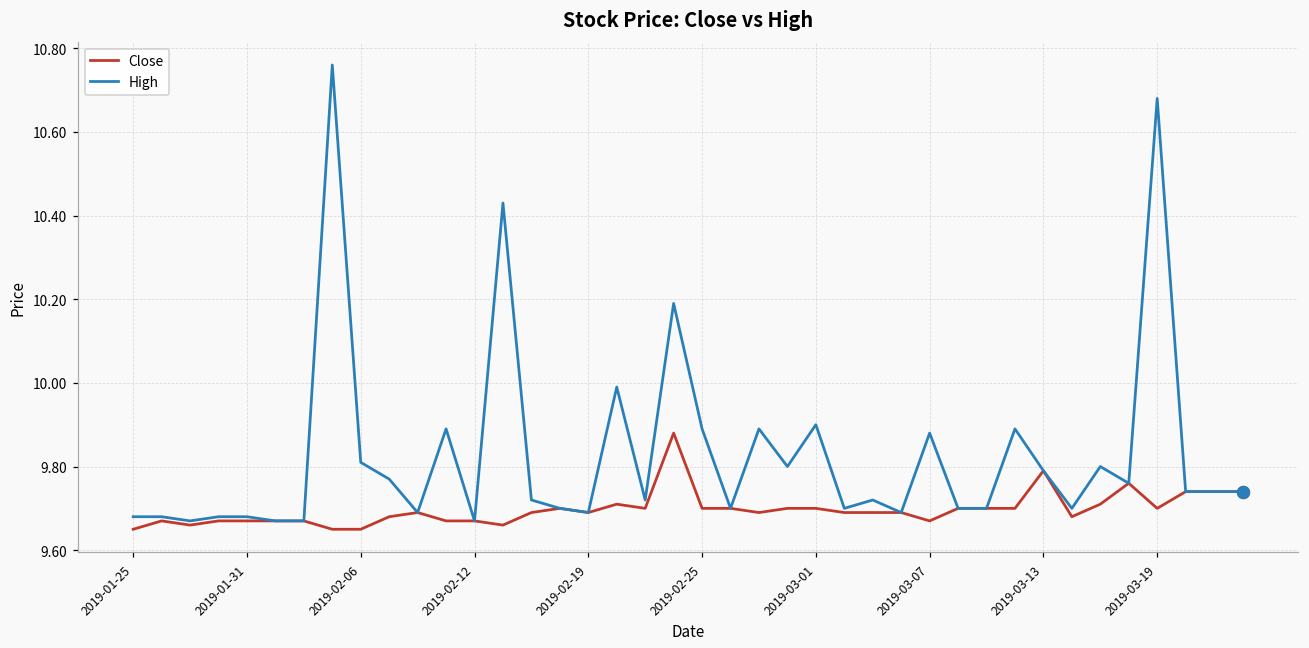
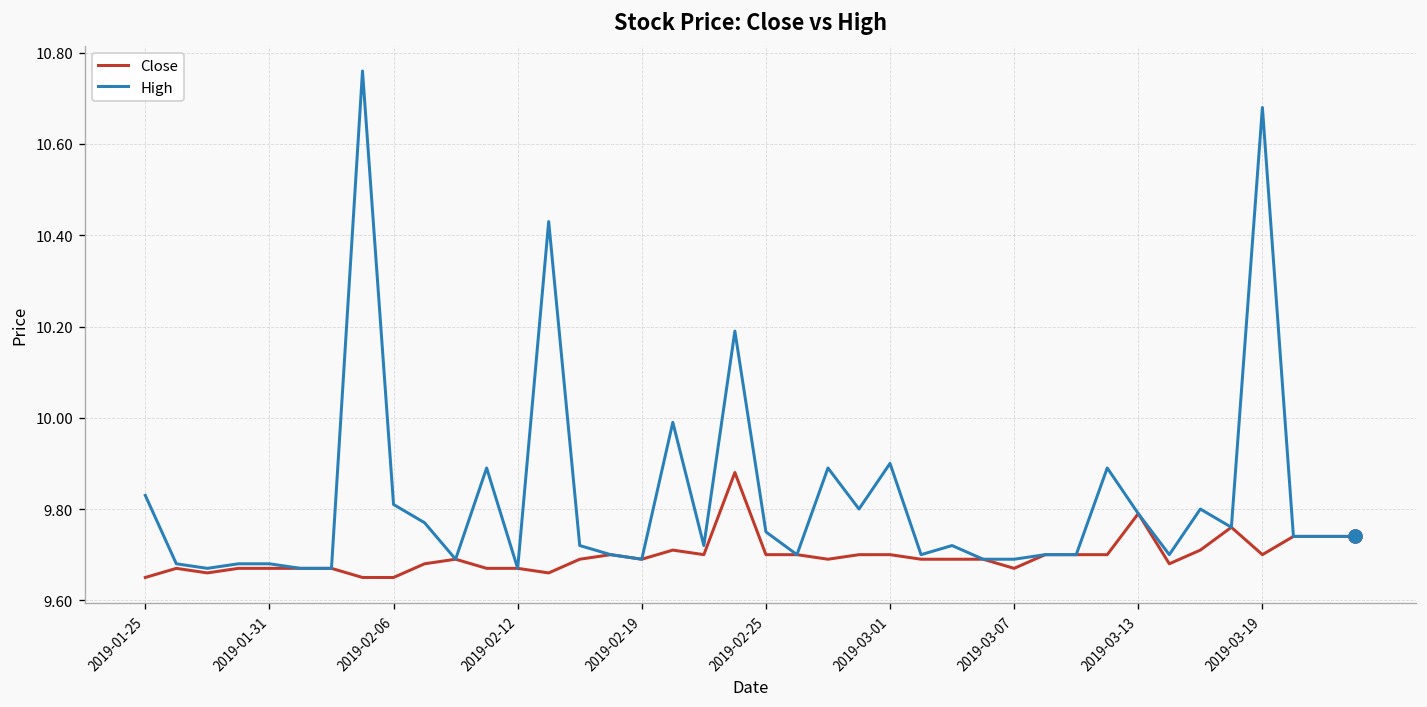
High, 2019-01-25: 9.68 -> 9.83
High, 2019-02-25: 9.89 -> 9.75
High, 2019-03-07: 9.88 -> 9.69
